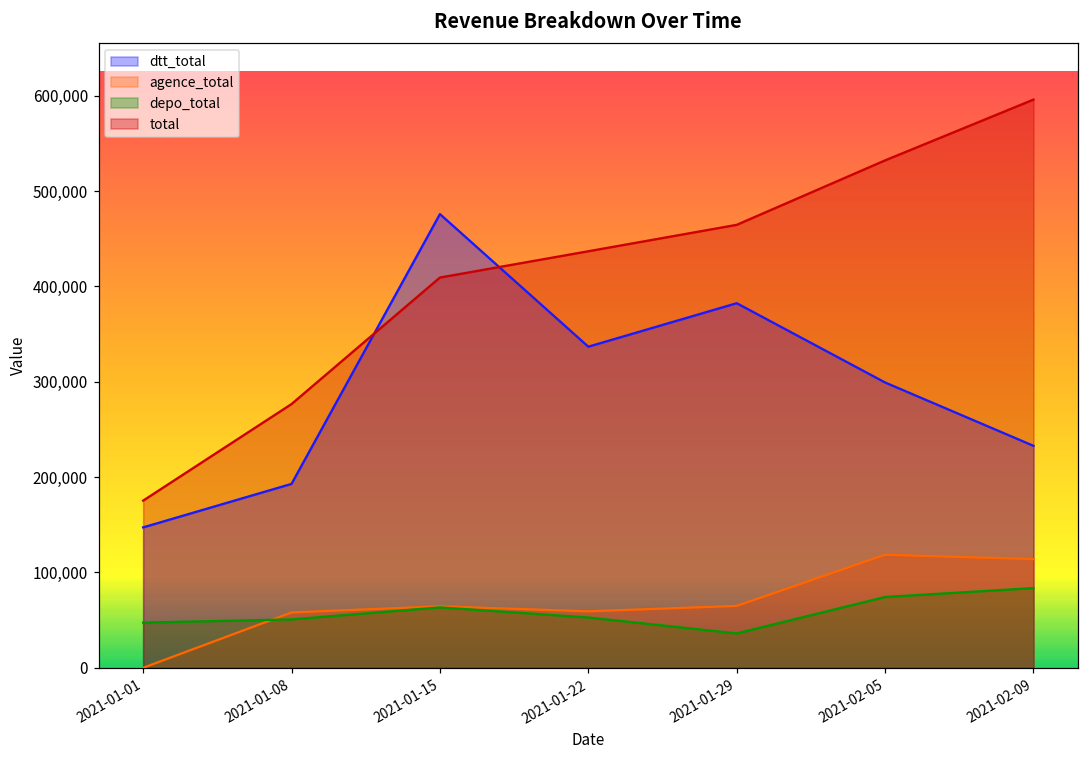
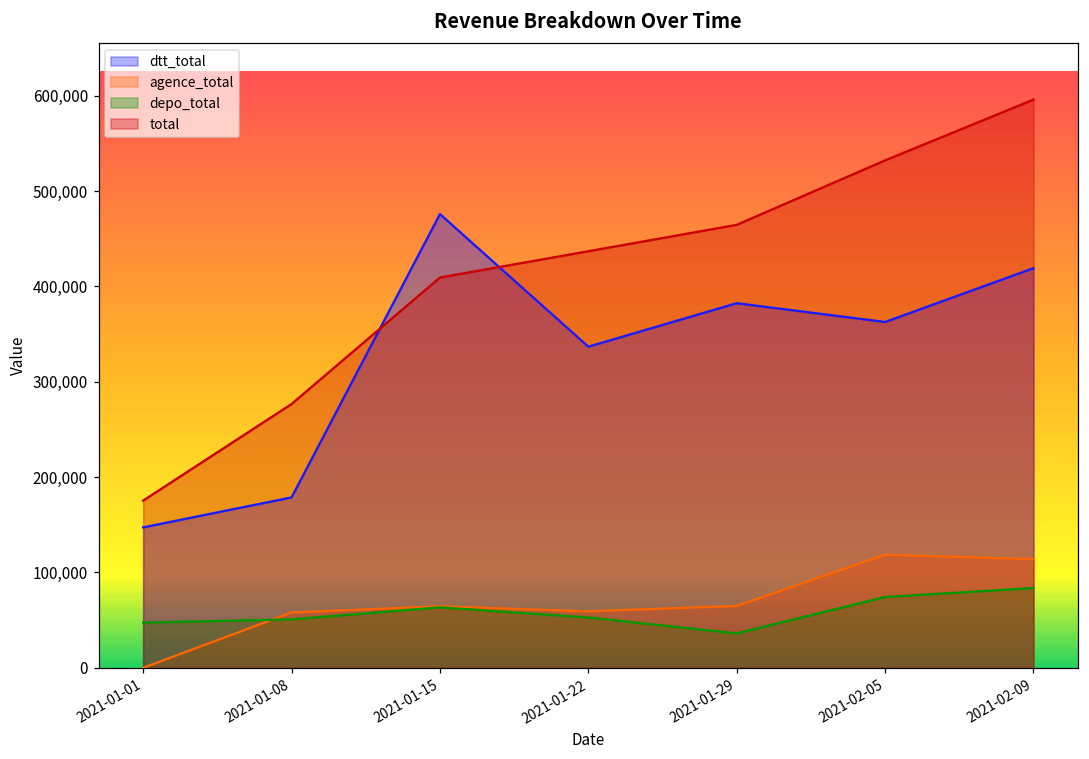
dtt_total, 2021-01-08: 190,000 -> 180,000
dtt_total, 2021-02-05: 300,000 -> 360,000
dtt_total, 2021-02-09: 230,000 -> 420,000
